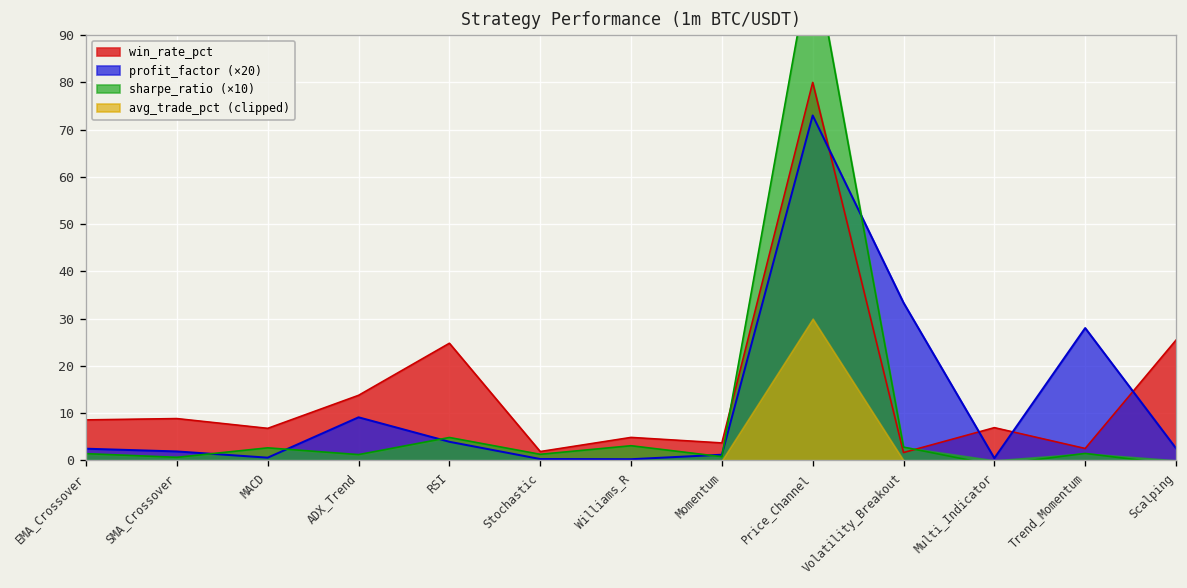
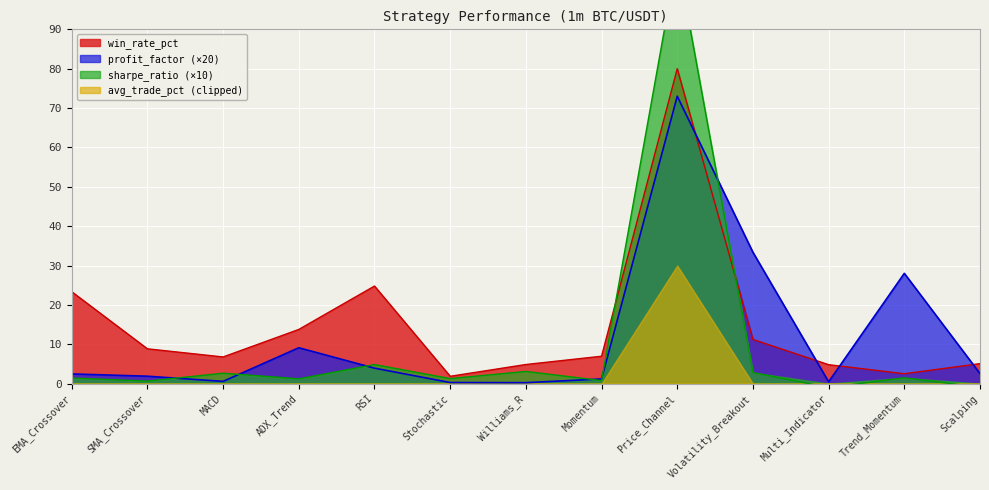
win_rate_pct, EMA_Crossover: 9 -> 23
win_rate_pct, Momentum: 4 -> 7
win_rate_pct, Volatility_Breakout: 2 -> 11
win_rate_pct, Multi_Indicator: 7 -> 5
win_rate_pct, Scalping: 25 -> 5
